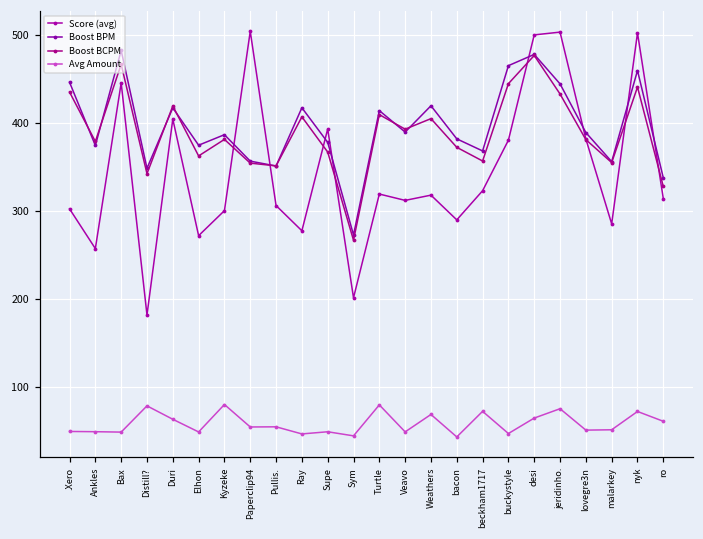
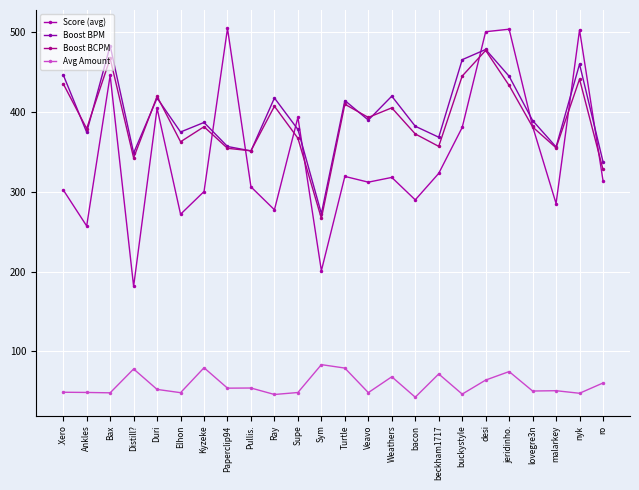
Avg Amount, Duri: 60 -> 50
Avg Amount, Sym: 40 -> 80
Avg Amount, nyk: 70 -> 50
